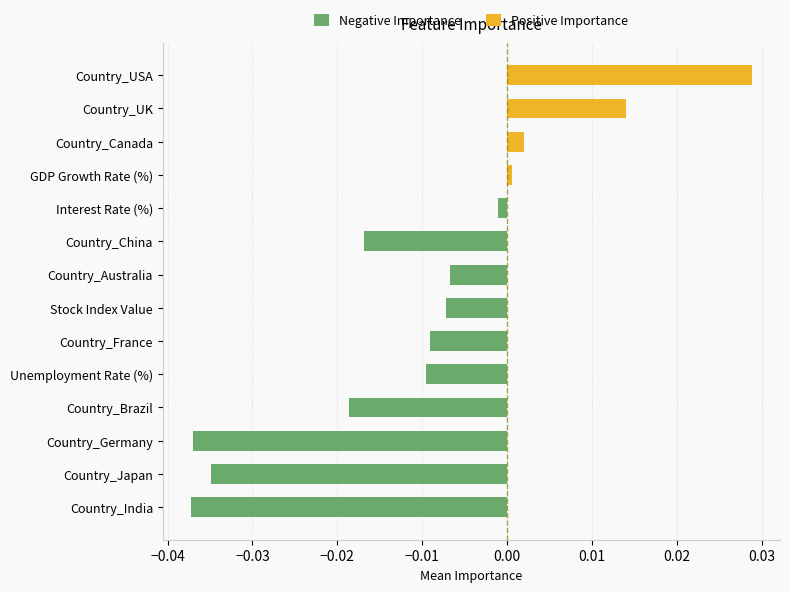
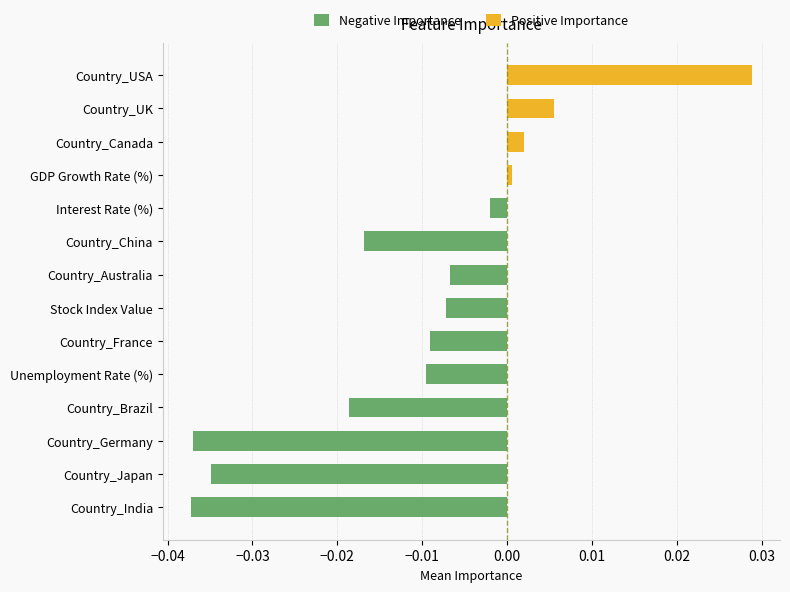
Positive Importance, Country_UK: 0.014 -> 0.006
Negative Importance, Interest Rate (%): -0.001 -> -0.002
